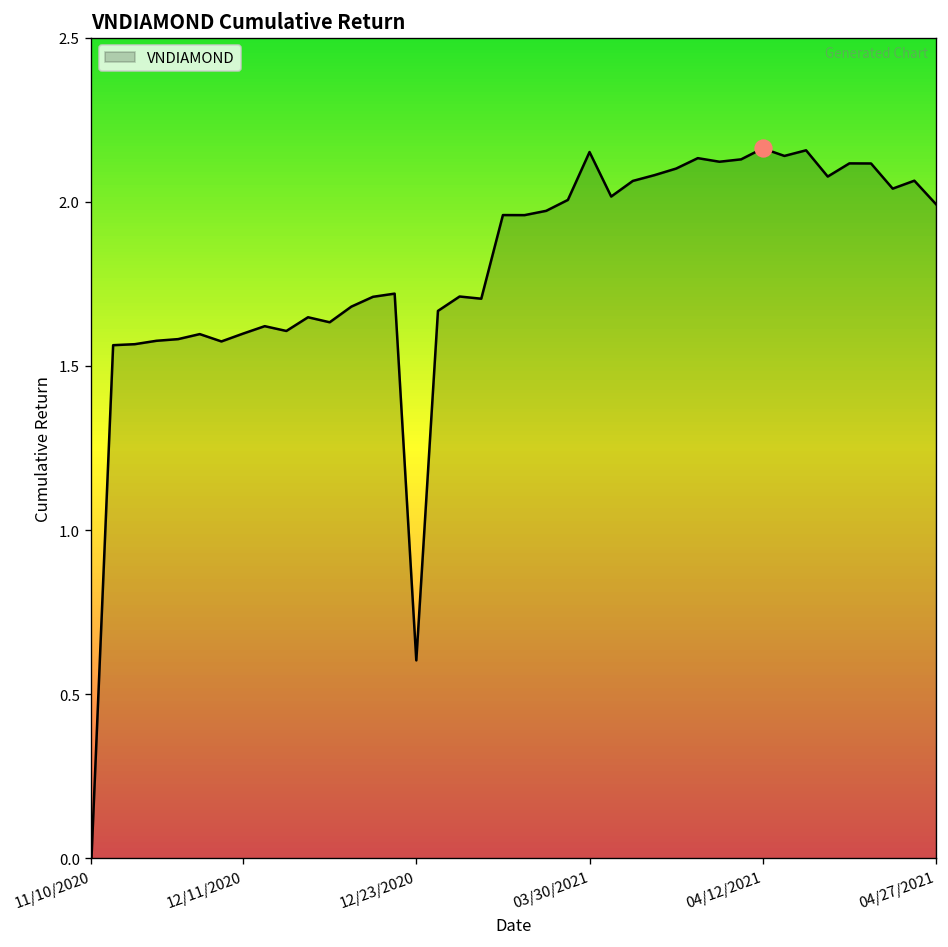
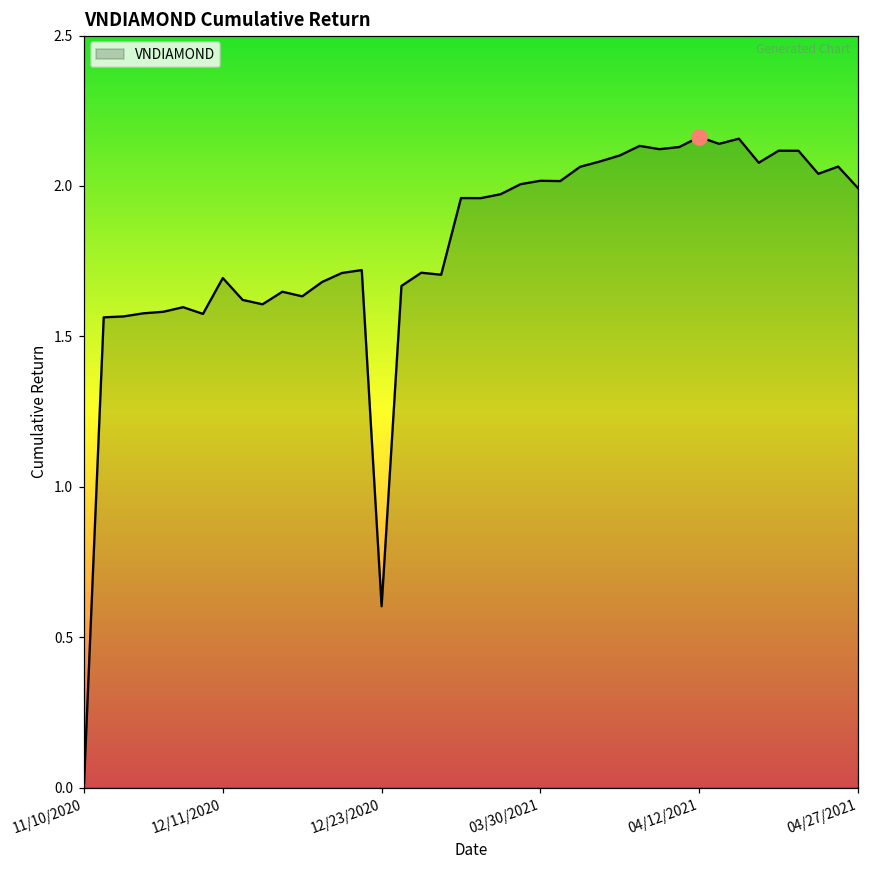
VNDIAMOND, 12/11/2020: 1.60 -> 1.69
VNDIAMOND, 03/30/2021: 2.15 -> 2.02
